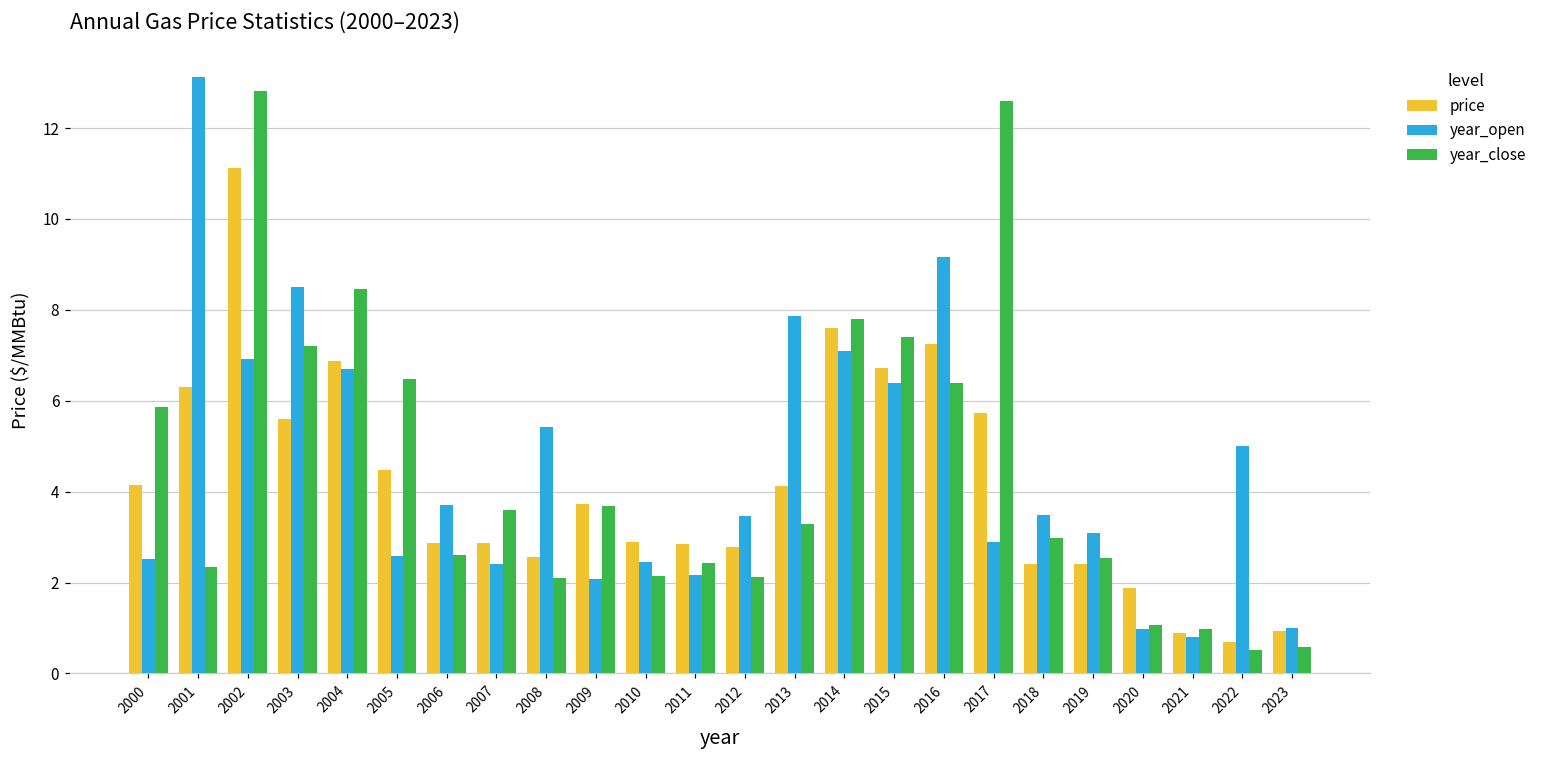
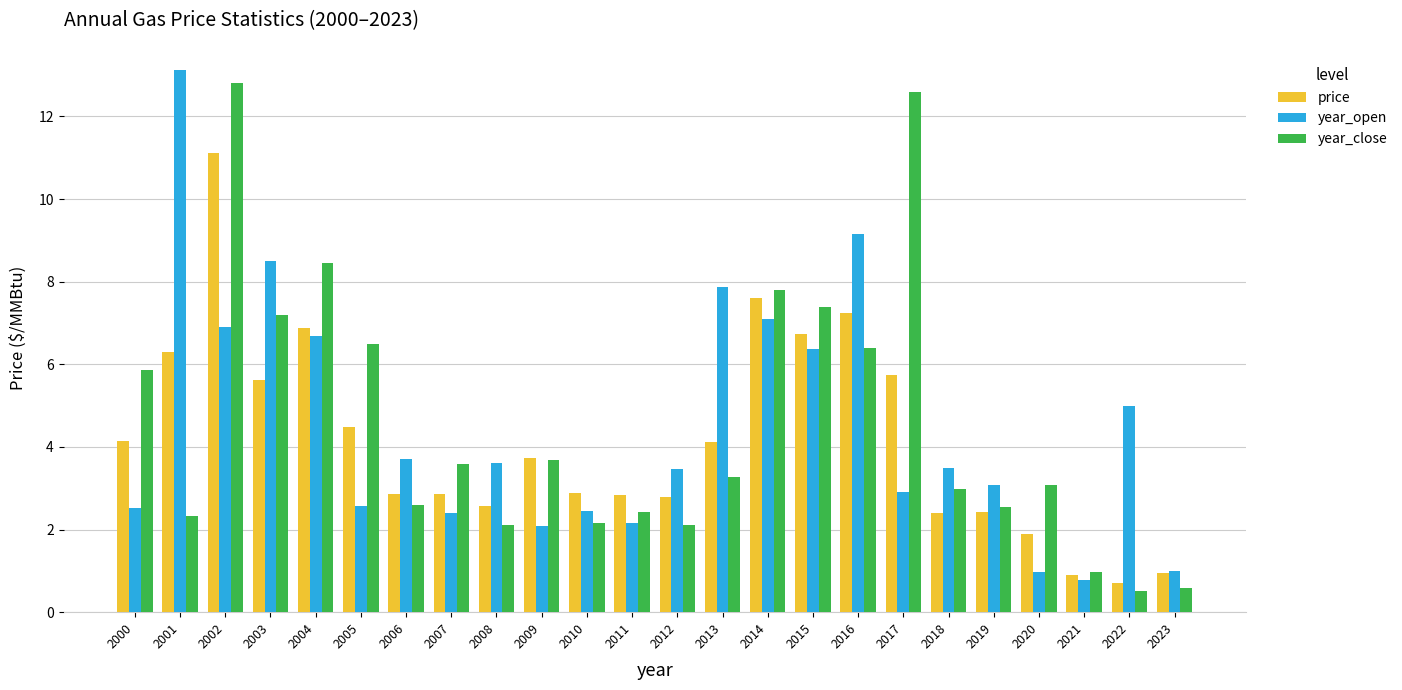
year_open, 2008: 5.4 -> 3.6
year_close, 2020: 1.1 -> 3.1
